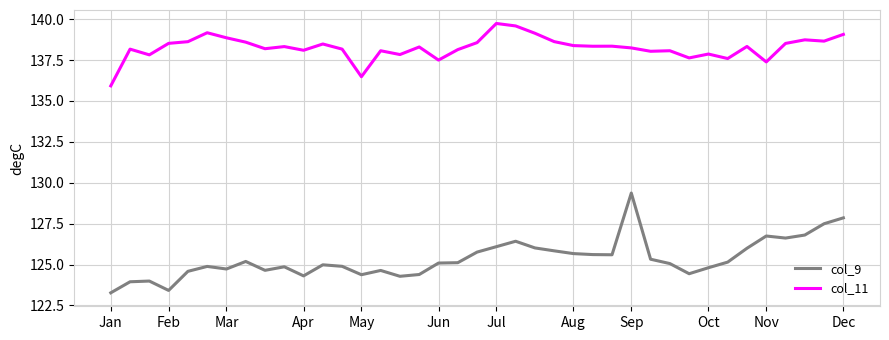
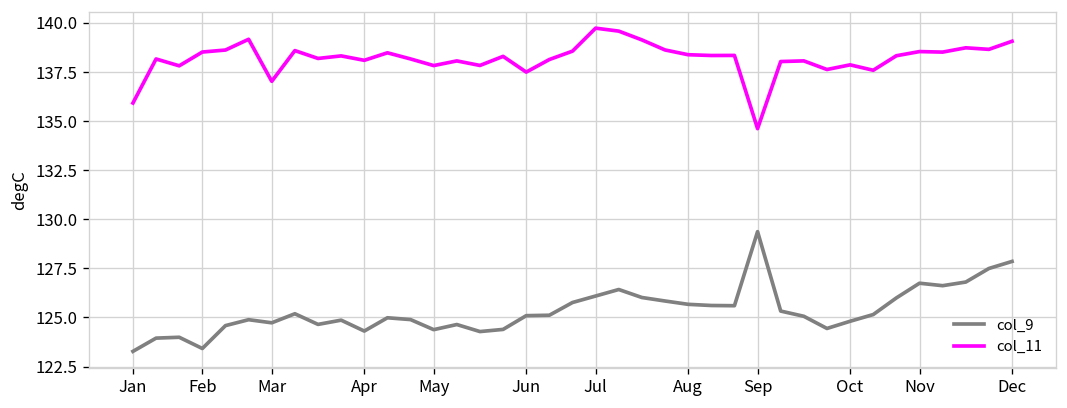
col_11, Mar: 138.9 -> 137.0
col_11, May: 136.5 -> 137.8
col_11, Sep: 138.2 -> 134.6
col_11, Nov: 137.4 -> 138.5
